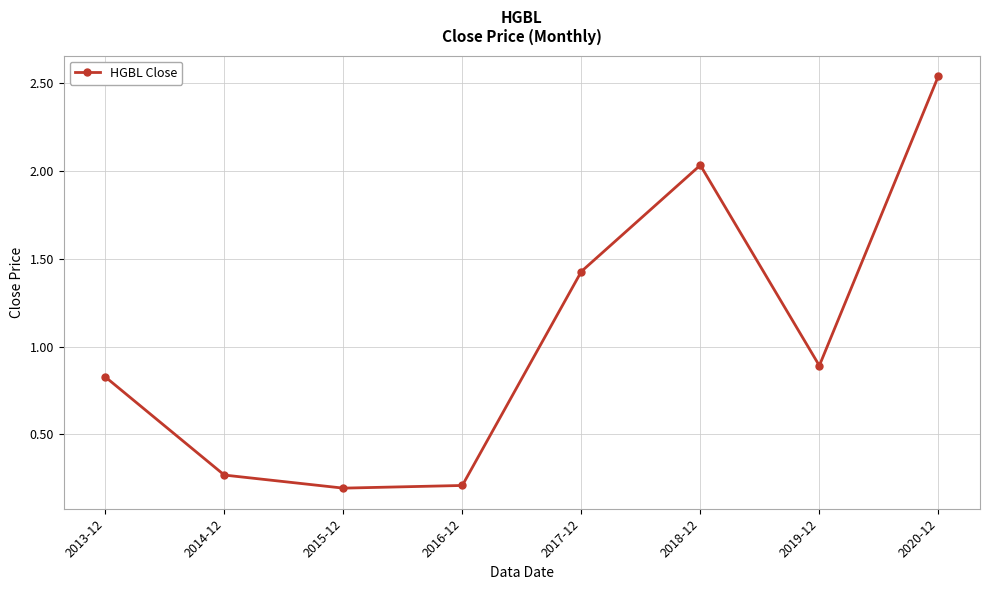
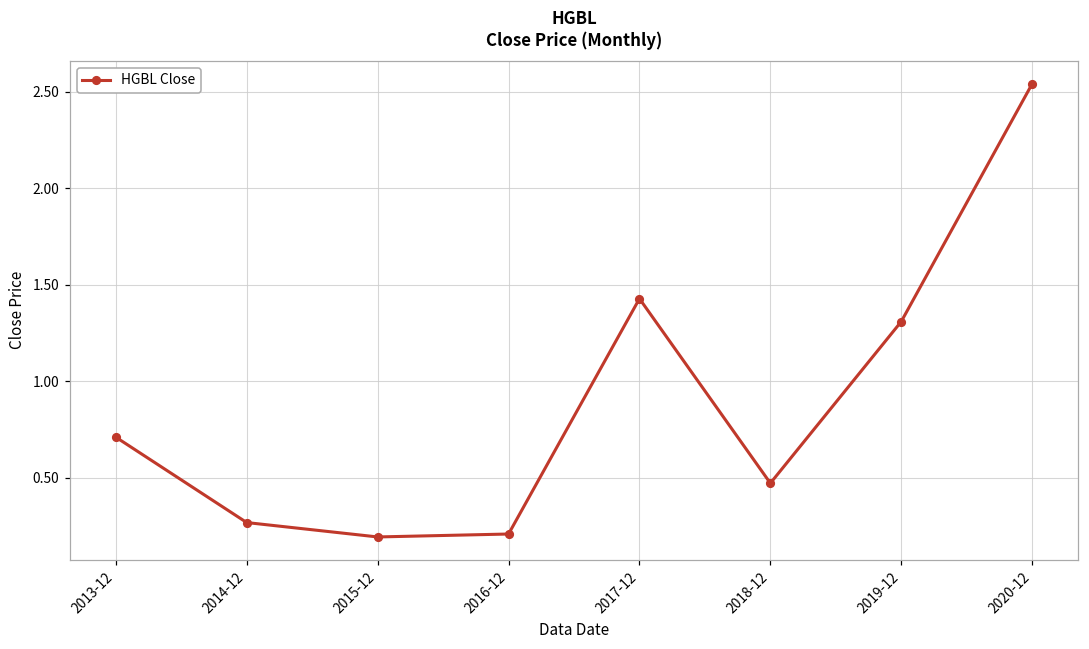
2013-12: 0.83 -> 0.71
2018-12: 2.03 -> 0.47
2019-12: 0.89 -> 1.31
